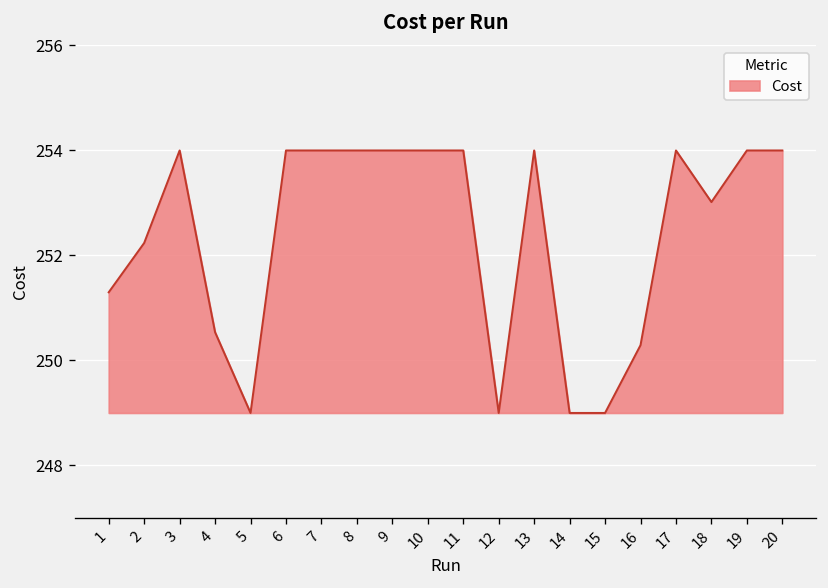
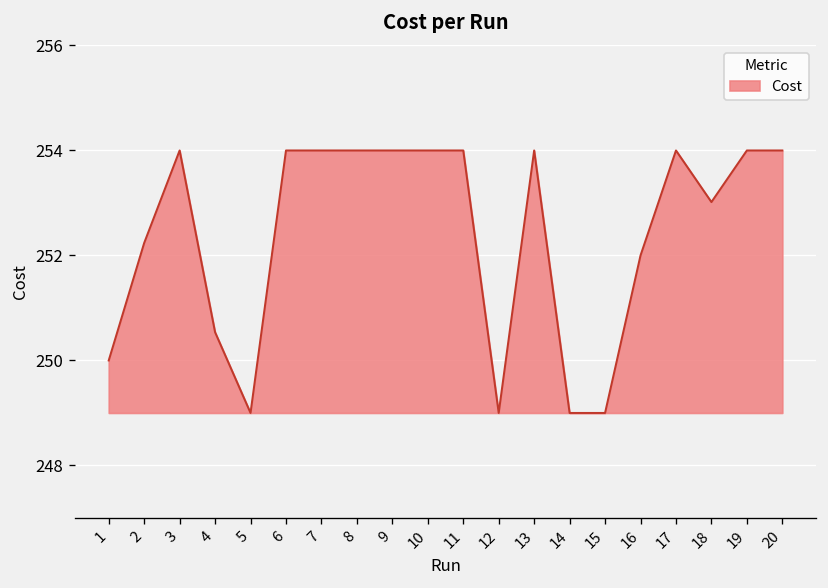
1: 251.3 -> 250.0
16: 250.3 -> 252.0
